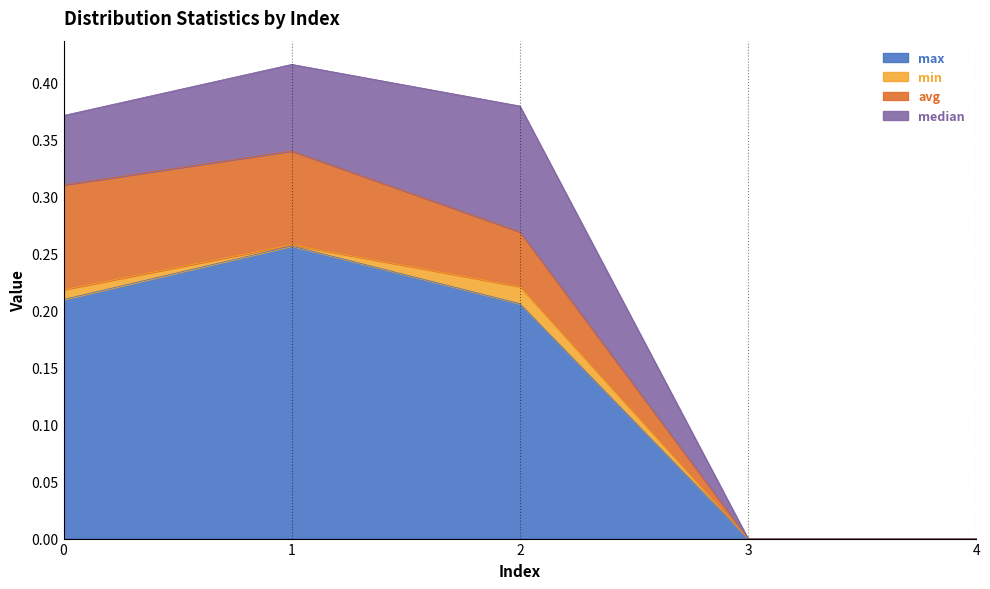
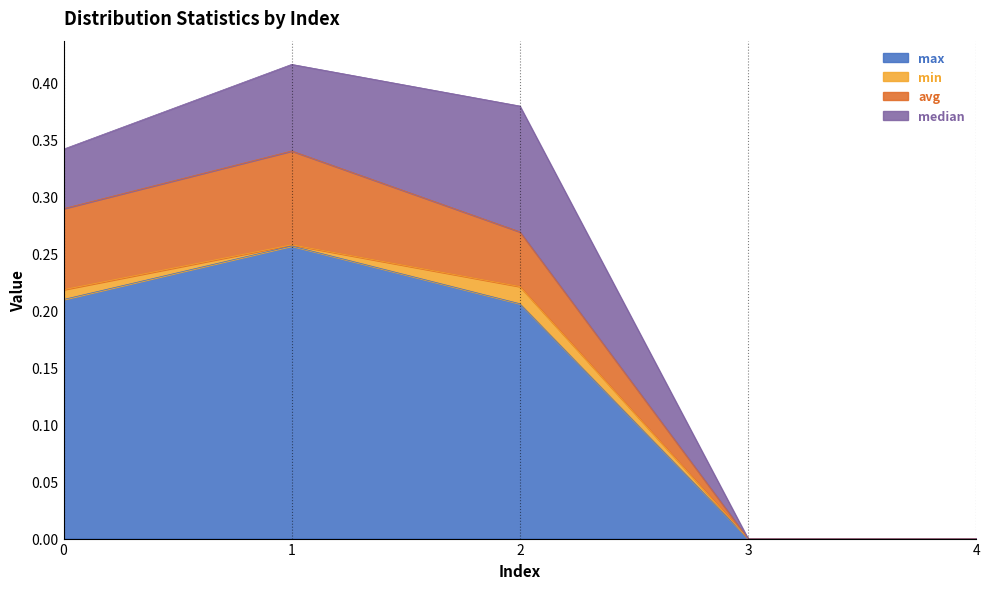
avg, 0: 0.092 -> 0.071
median, 0: 0.061 -> 0.052
